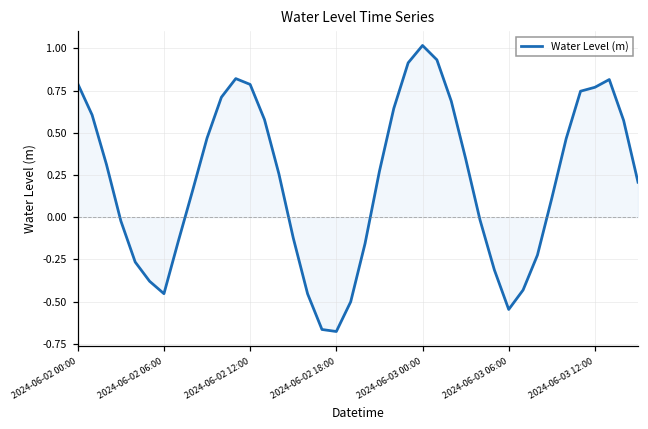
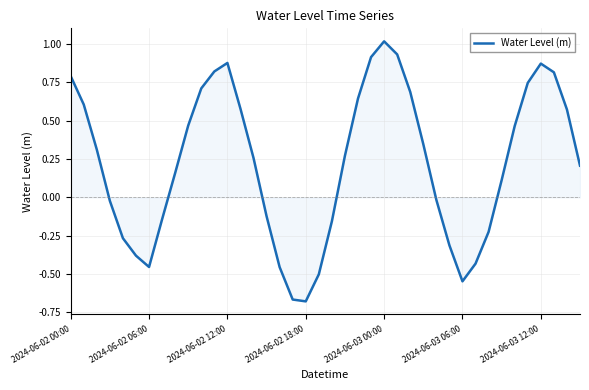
Water Level (m), 2024-06-02 12:00: 0.79 -> 0.88
Water Level (m), 2024-06-03 12:00: 0.77 -> 0.87
